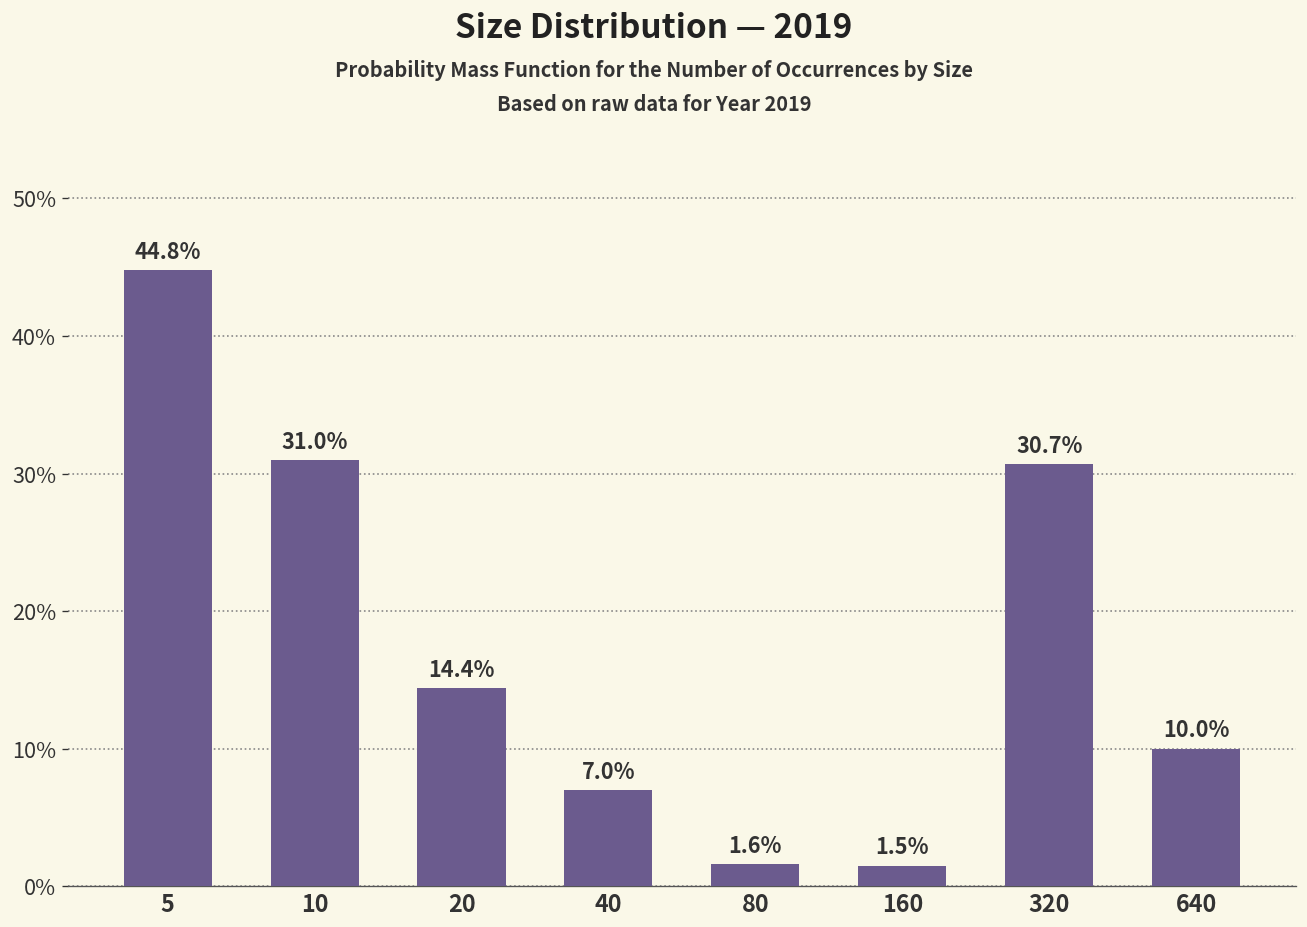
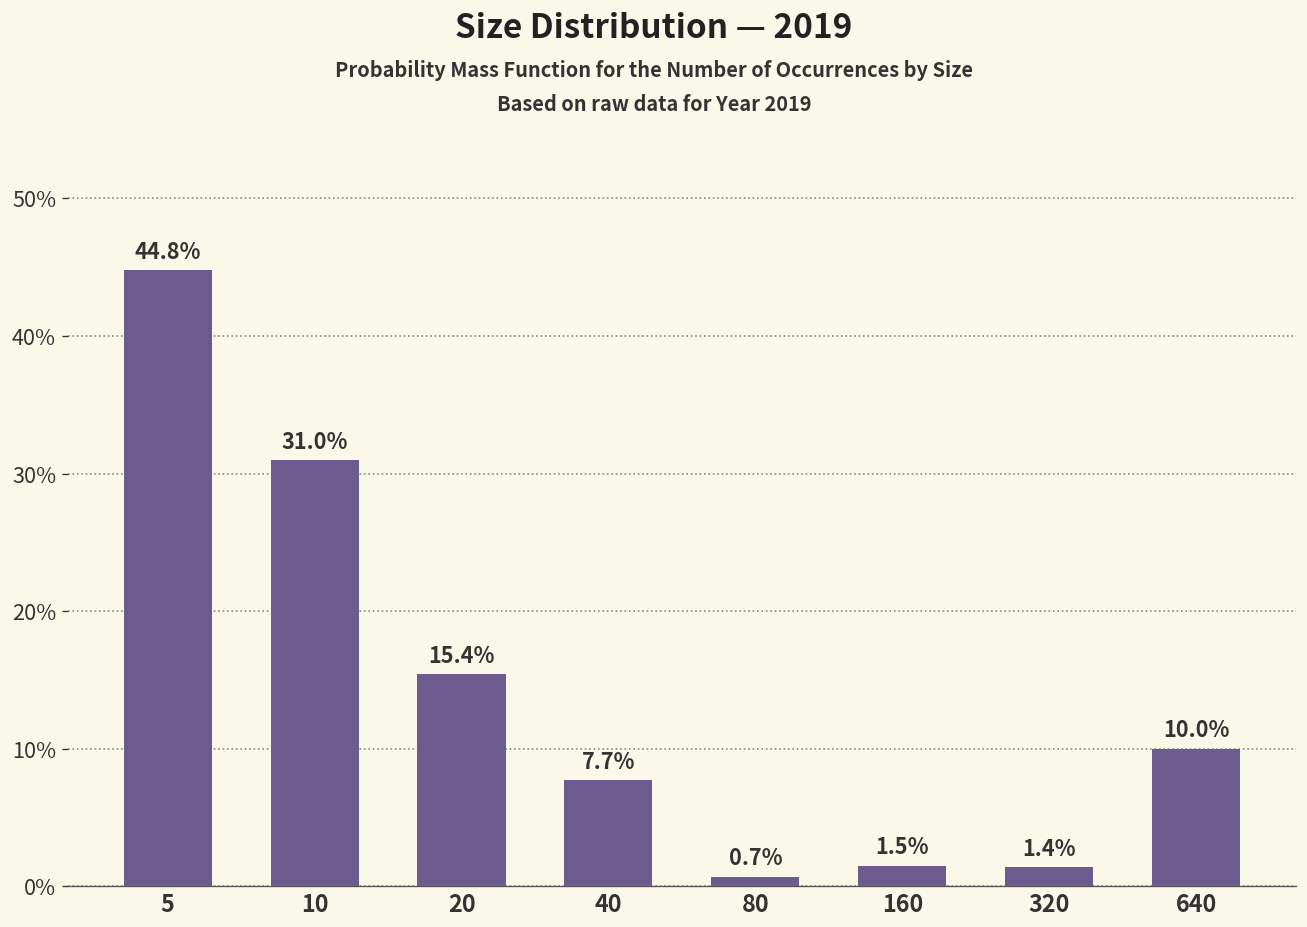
20: 14.4% -> 15.4%
40: 7.0% -> 7.7%
80: 1.6% -> 0.7%
320: 30.7% -> 1.4%
